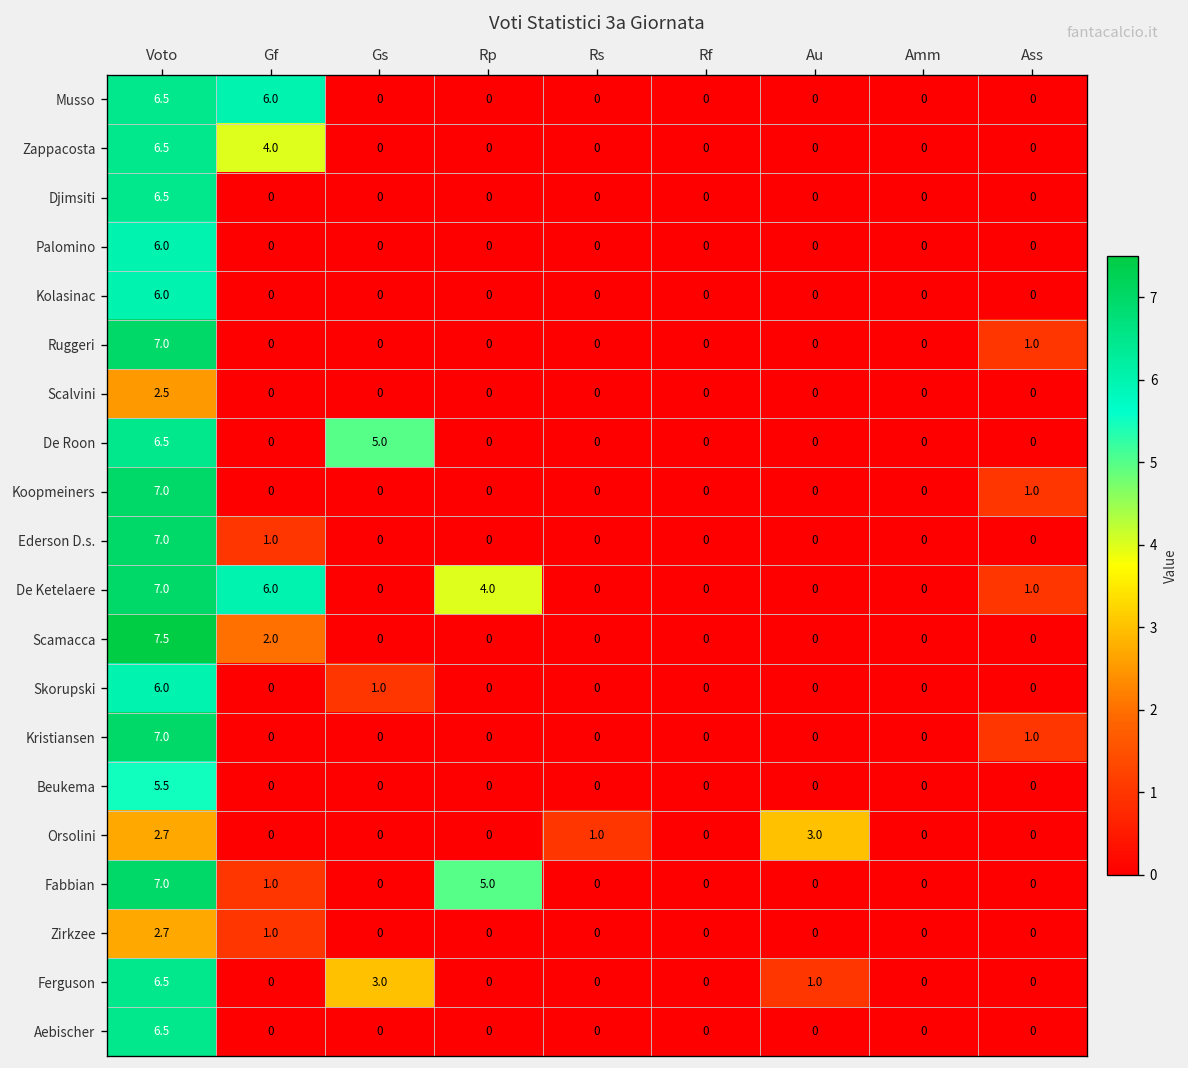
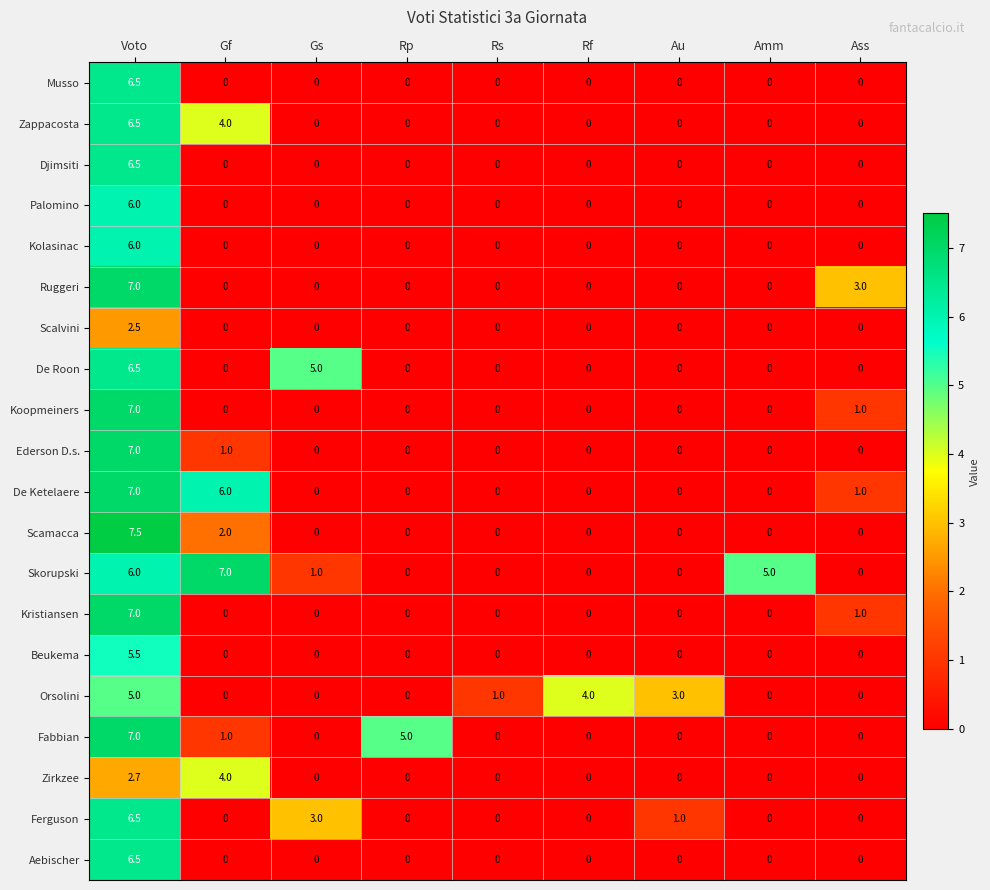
Musso, Gf: 6.0 -> 0
Ruggeri, Ass: 1.0 -> 3.0
De Ketelaere, Rp: 4.0 -> 0
Skorupski, Gf: 0 -> 7.0
Skorupski, Amm: 0 -> 5.0
Orsolini, Voto: 2.7 -> 5.0
Orsolini, Rf: 0 -> 4.0
Zirkzee, Gf: 1.0 -> 4.0
